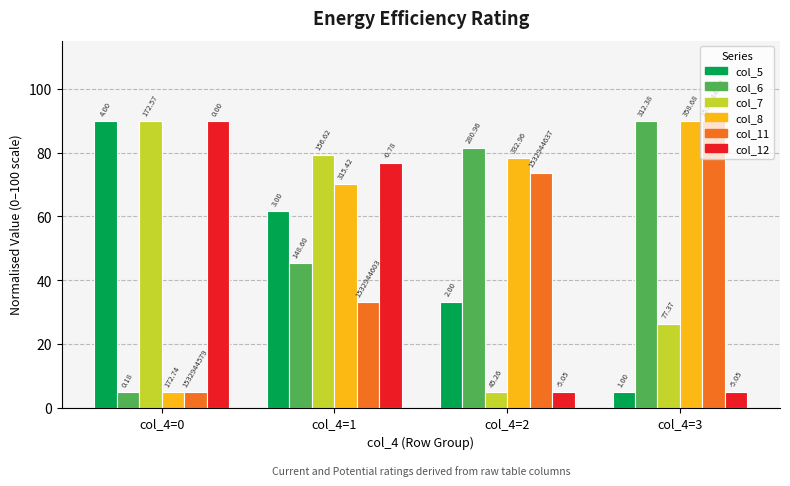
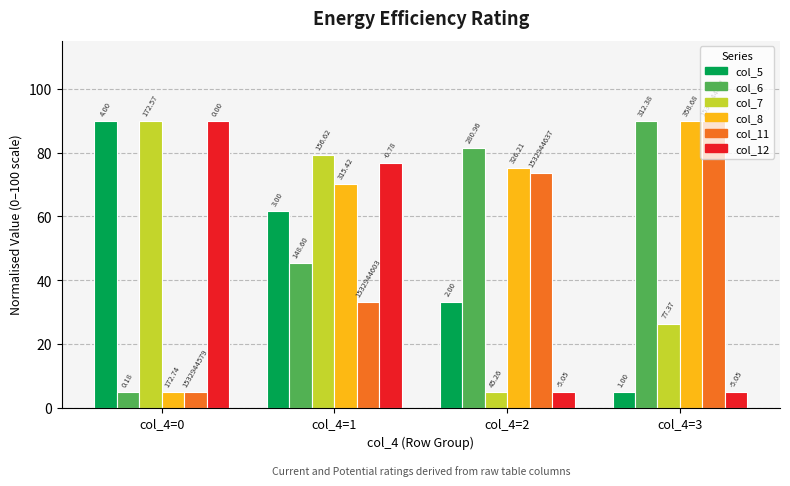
col_8, col_4=2: 332.96 -> 326.21
